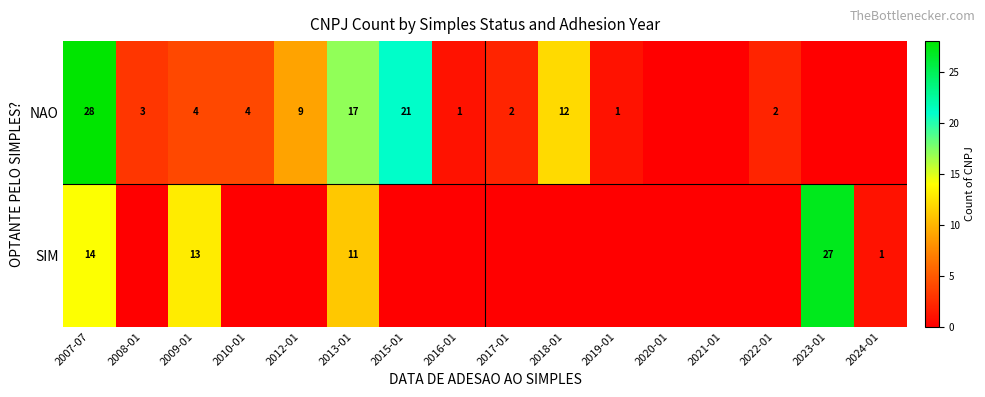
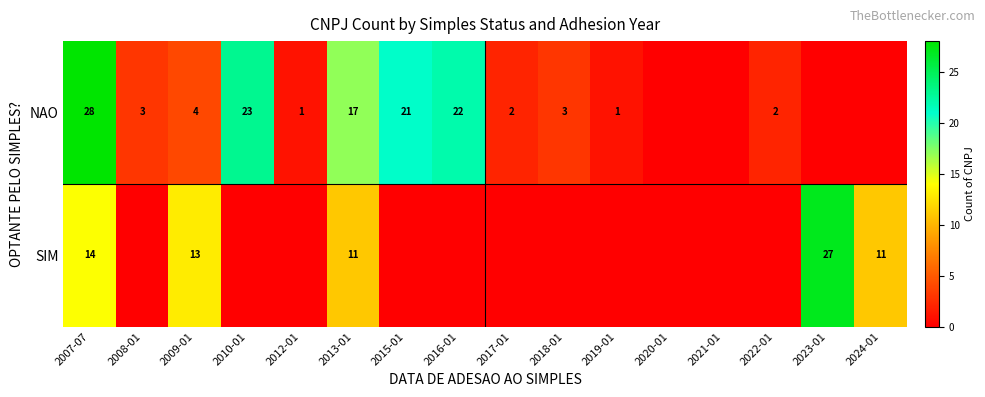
NAO, 2010-01: 4 -> 23
NAO, 2012-01: 9 -> 1
NAO, 2016-01: 1 -> 22
NAO, 2018-01: 12 -> 3
SIM, 2024-01: 1 -> 11
